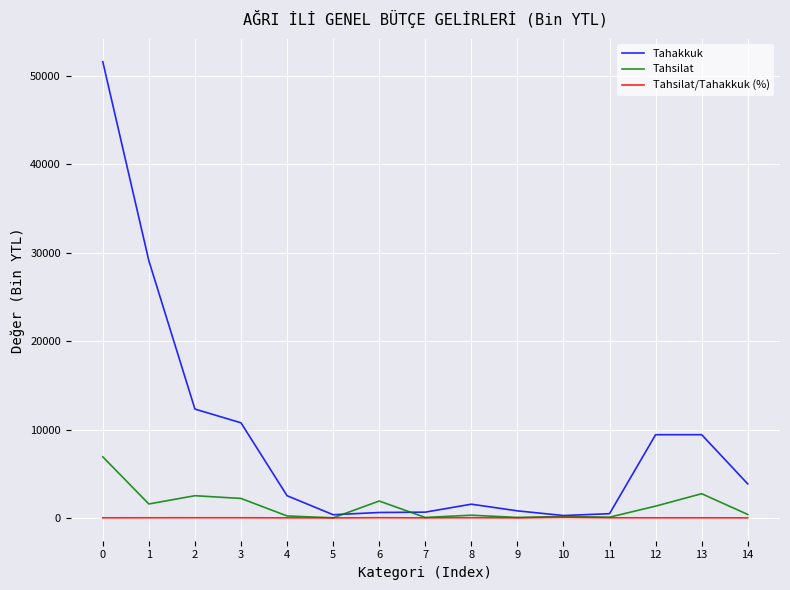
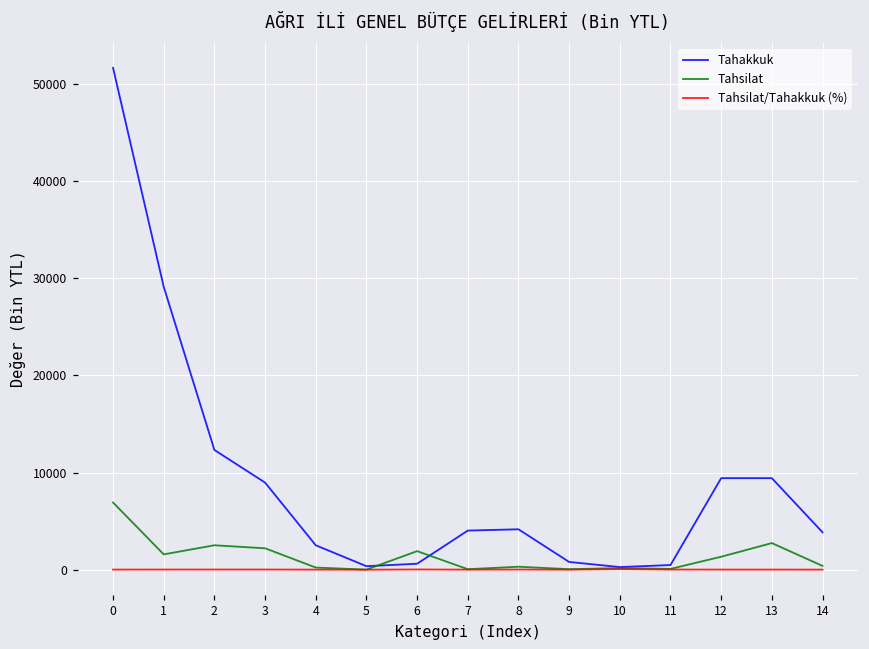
Tahakkuk, 3: 11000 -> 9000
Tahakkuk, 7: 1000 -> 4000
Tahakkuk, 8: 2000 -> 4000
